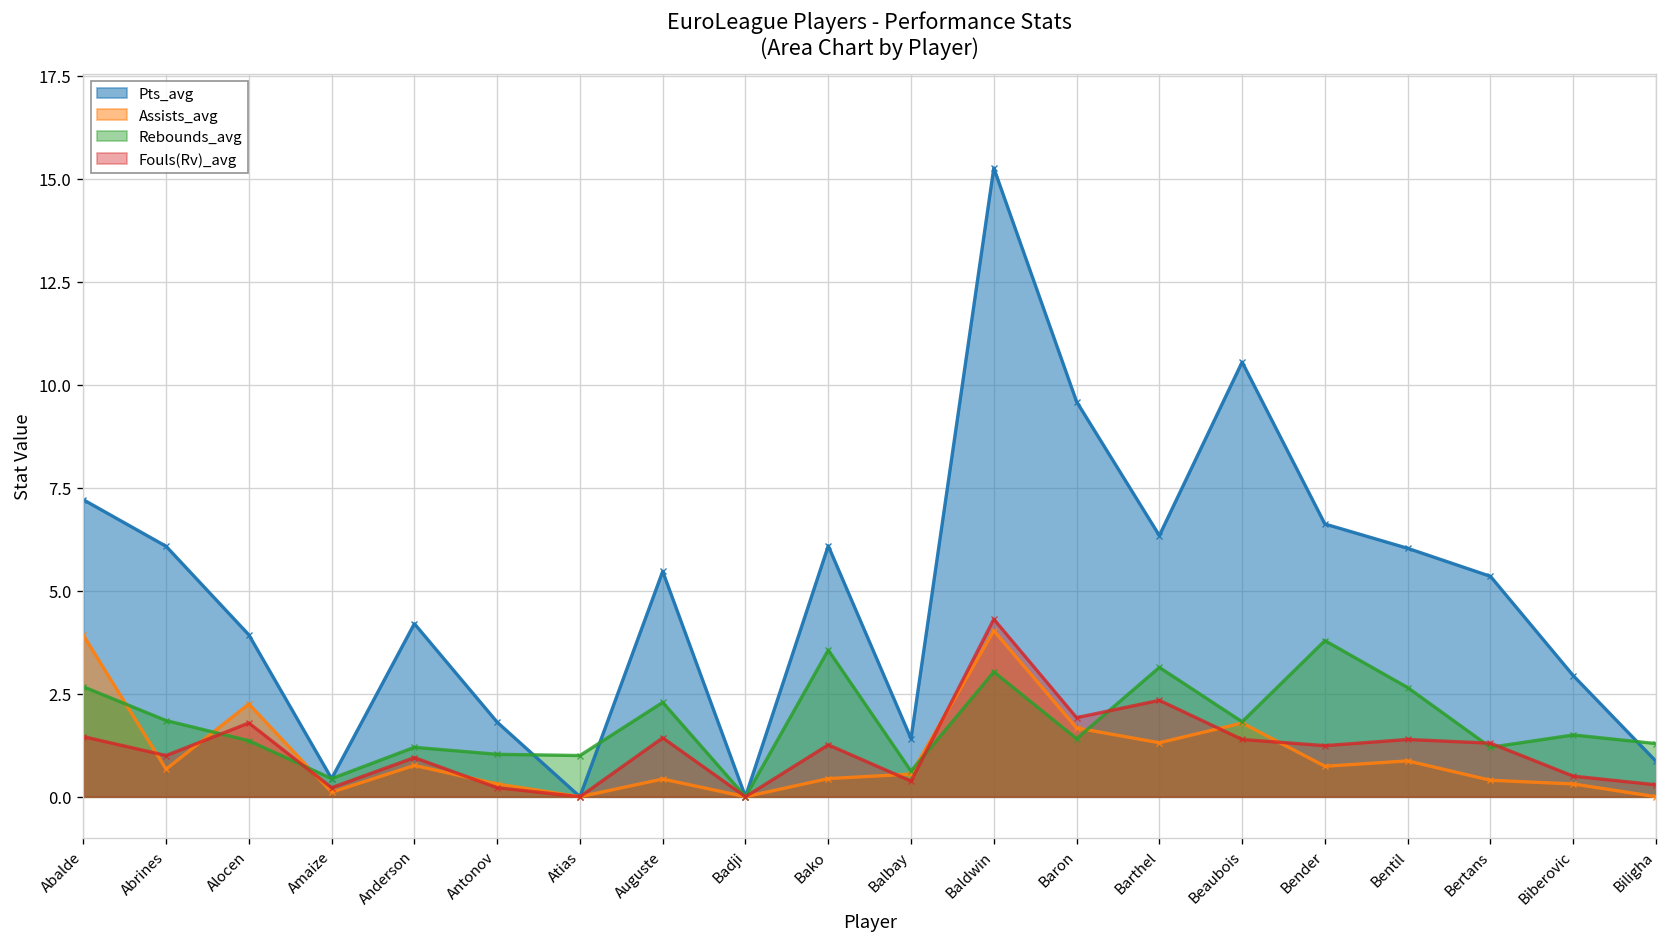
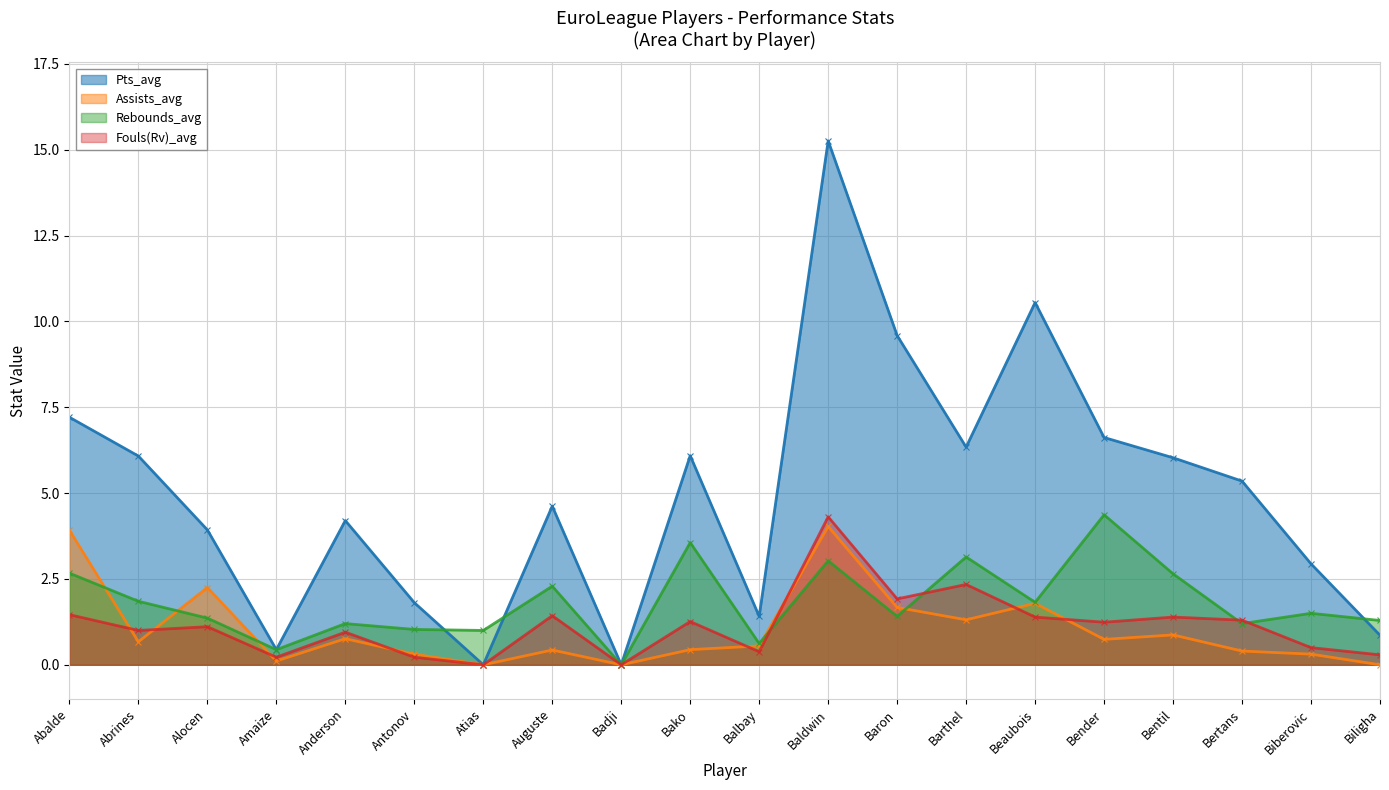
Fouls(Rv)_avg, Alocen: 1.8 -> 1.1
Pts_avg, Auguste: 5.5 -> 4.6
Rebounds_avg, Bender: 3.8 -> 4.4
